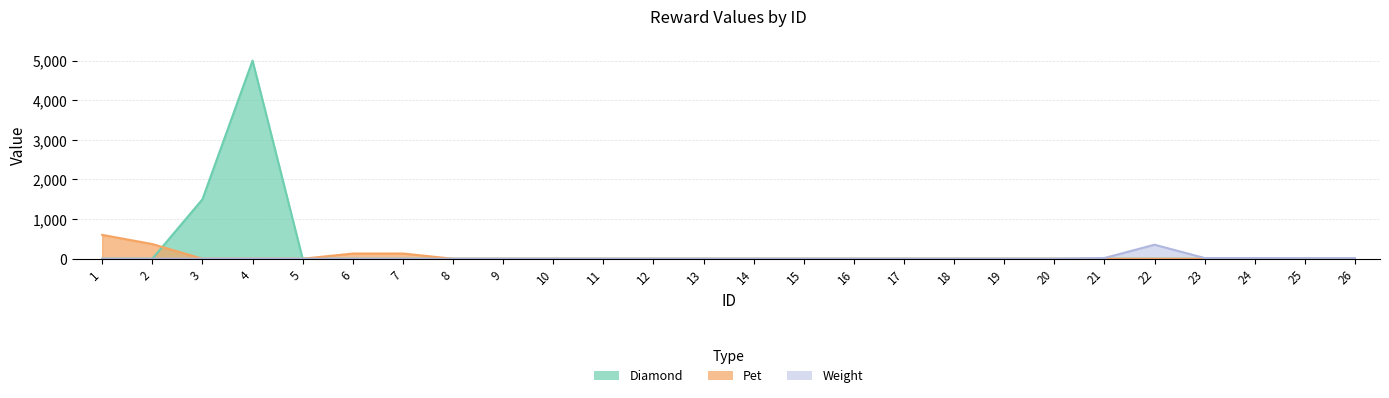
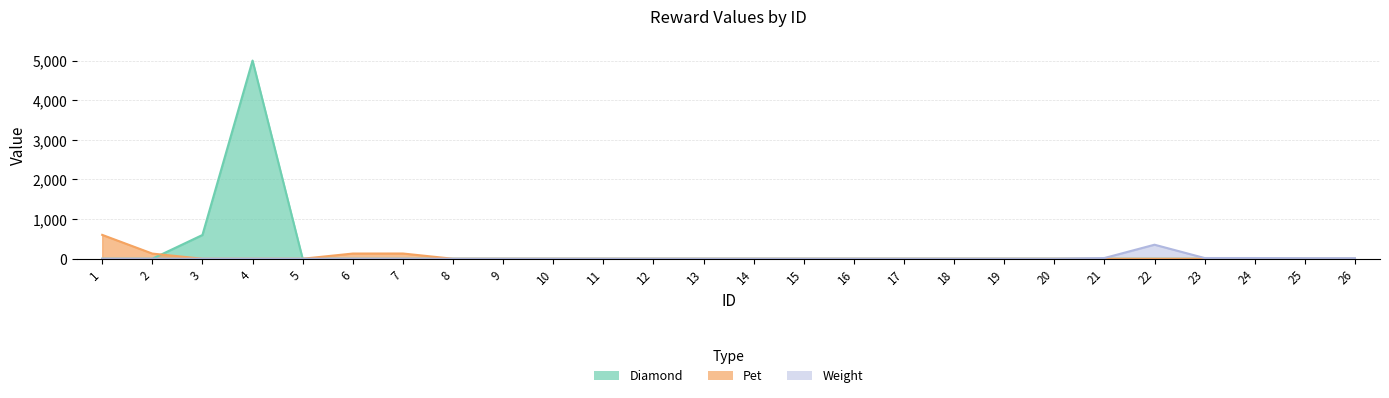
Pet, 2: 400 -> 100
Diamond, 3: 1,500 -> 600
